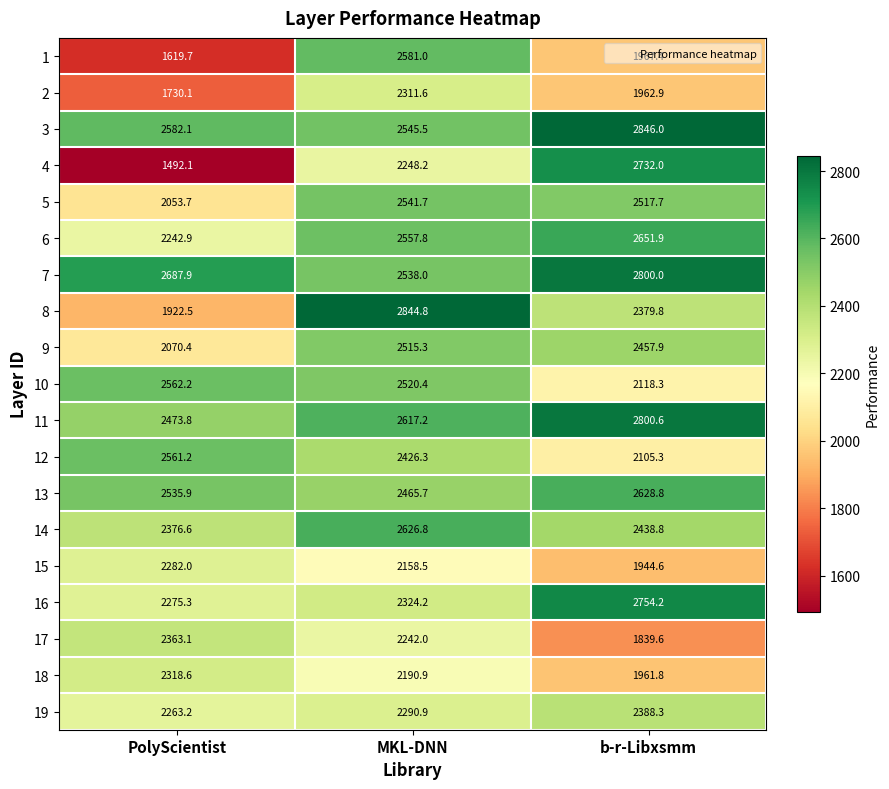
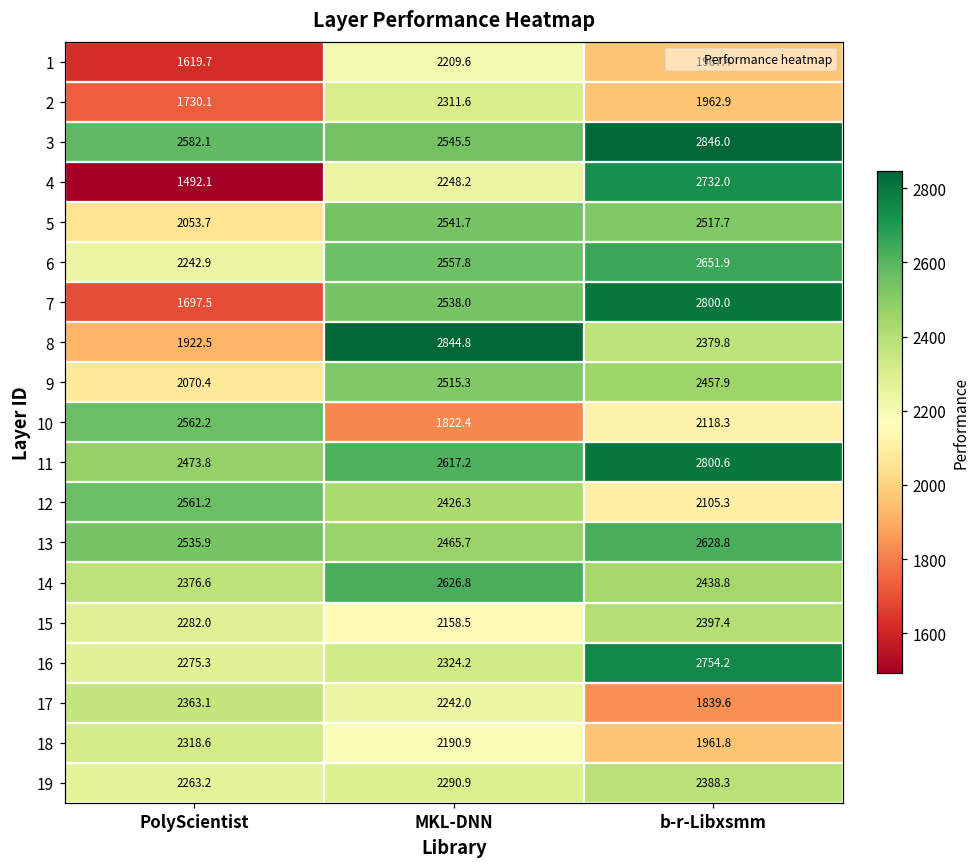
1, MKL-DNN: 2581.0 -> 2209.6
7, PolyScientist: 2687.9 -> 1697.5
10, MKL-DNN: 2520.4 -> 1822.4
15, b-r-Libxsmm: 1944.6 -> 2397.4
